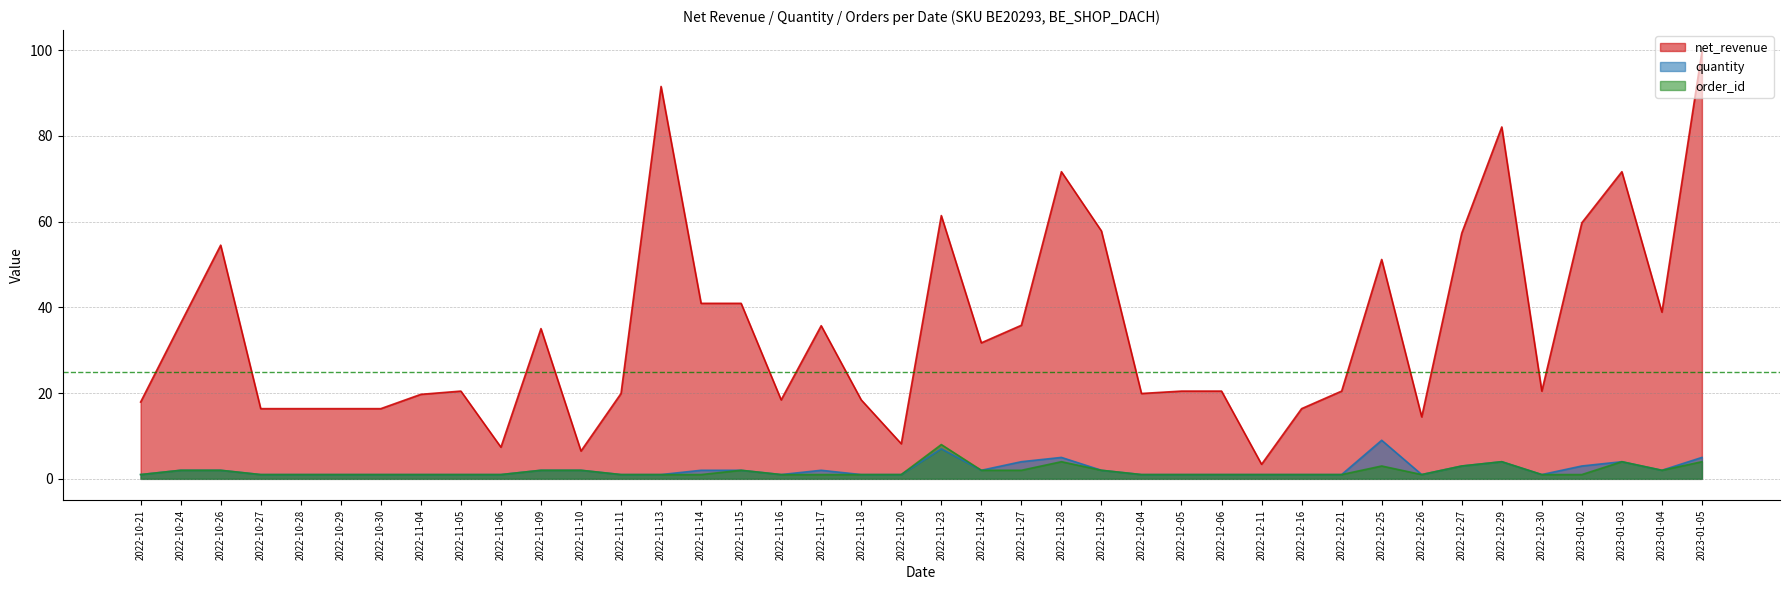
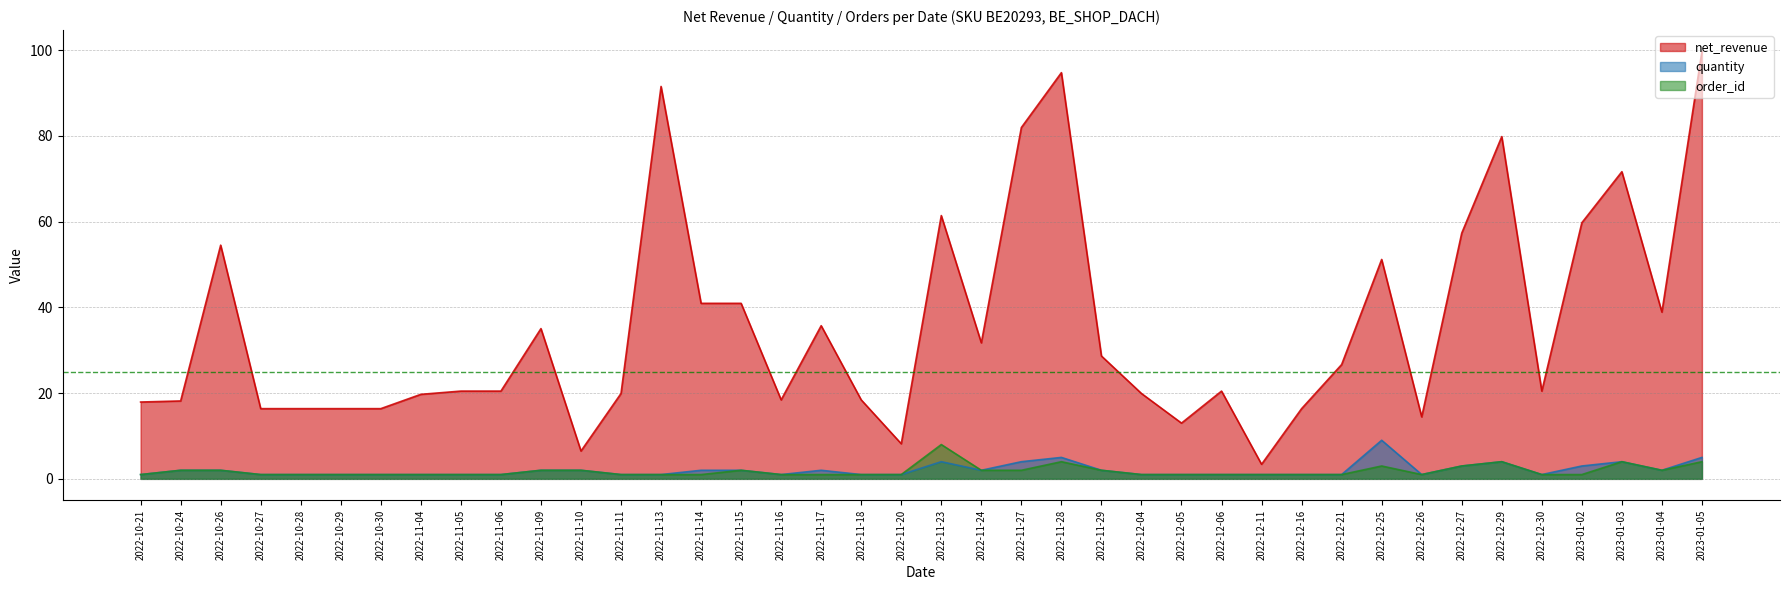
net_revenue, 2022-10-24: 36 -> 18
net_revenue, 2022-11-06: 7 -> 20
quantity, 2022-11-23: 7 -> 4
net_revenue, 2022-11-27: 36 -> 82
net_revenue, 2022-11-28: 72 -> 95
net_revenue, 2022-11-29: 58 -> 29
net_revenue, 2022-12-05: 20 -> 13
net_revenue, 2022-12-21: 20 -> 27
net_revenue, 2022-12-29: 82 -> 80
